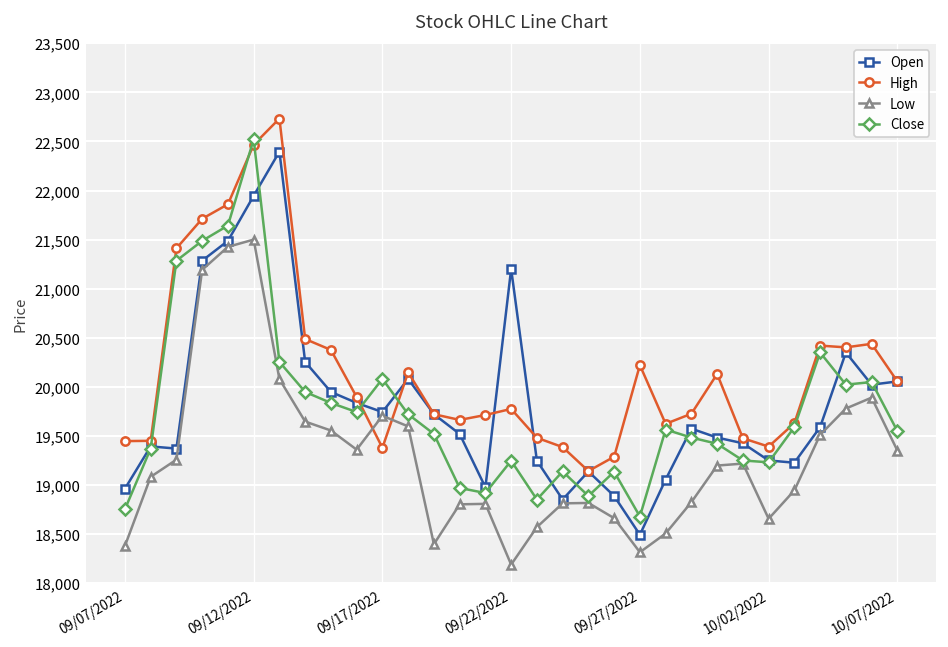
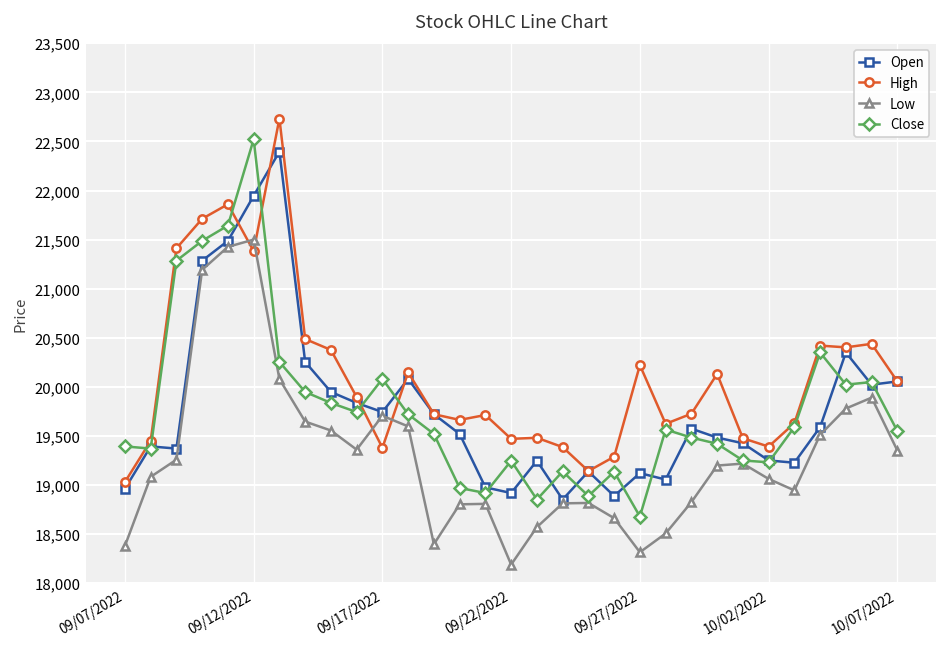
High, 09/07/2022: 19,400 -> 19,000
Close, 09/07/2022: 18,800 -> 19,400
High, 09/12/2022: 22,500 -> 21,400
Open, 09/22/2022: 21,200 -> 18,900
High, 09/22/2022: 19,800 -> 19,500
Open, 09/27/2022: 18,500 -> 19,100
Low, 10/02/2022: 18,700 -> 19,100
